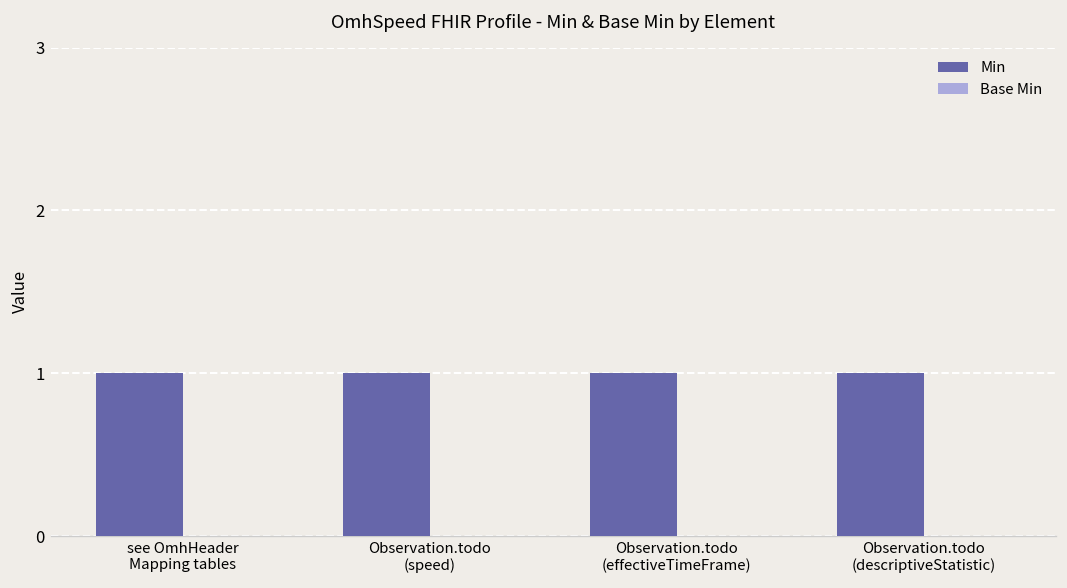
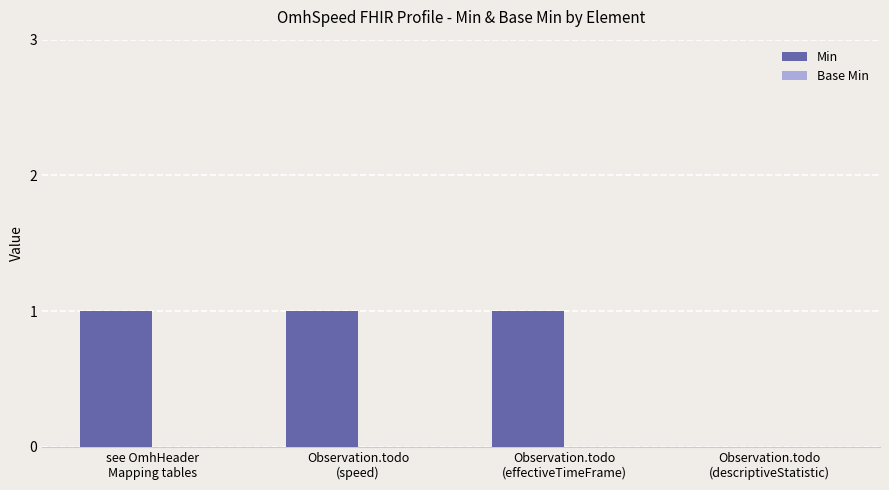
Min, Observation.todo (descriptiveStatistic): 1 -> 0
